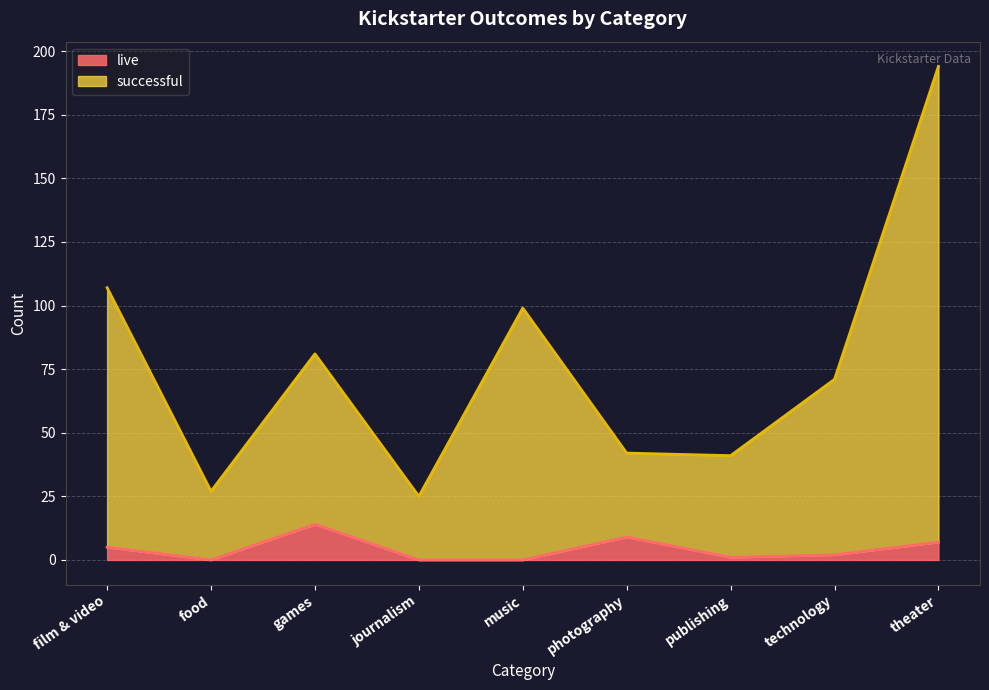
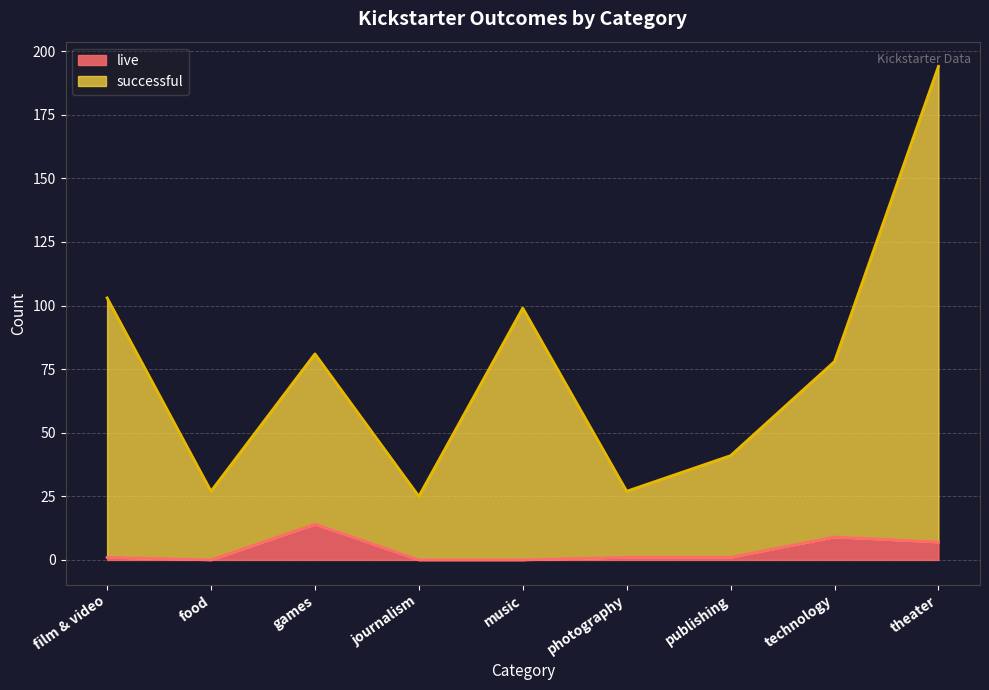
live, film & video: 5 -> 1
live, photography: 9 -> 1
successful, photography: 33 -> 26
live, technology: 2 -> 9
